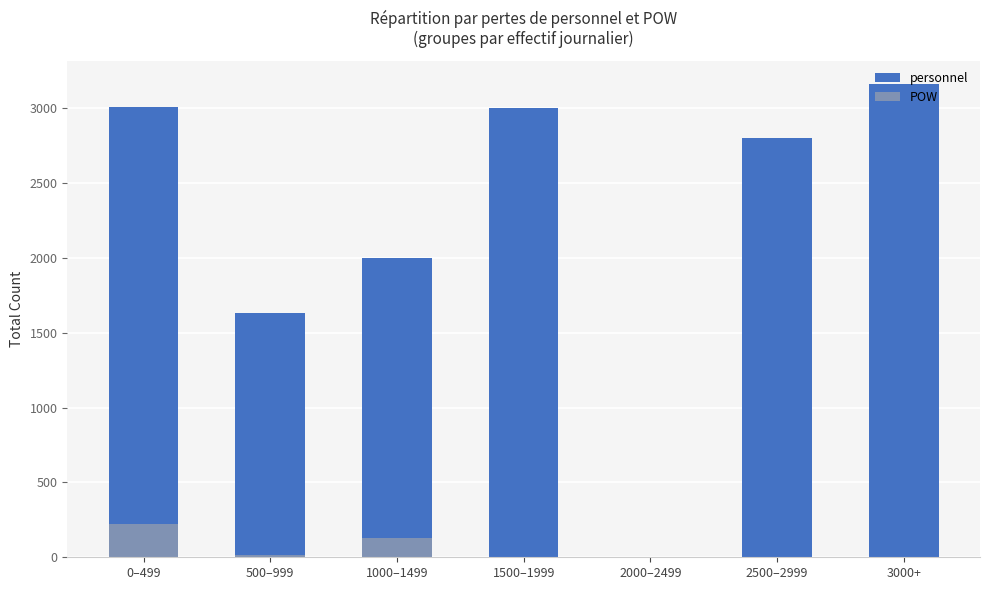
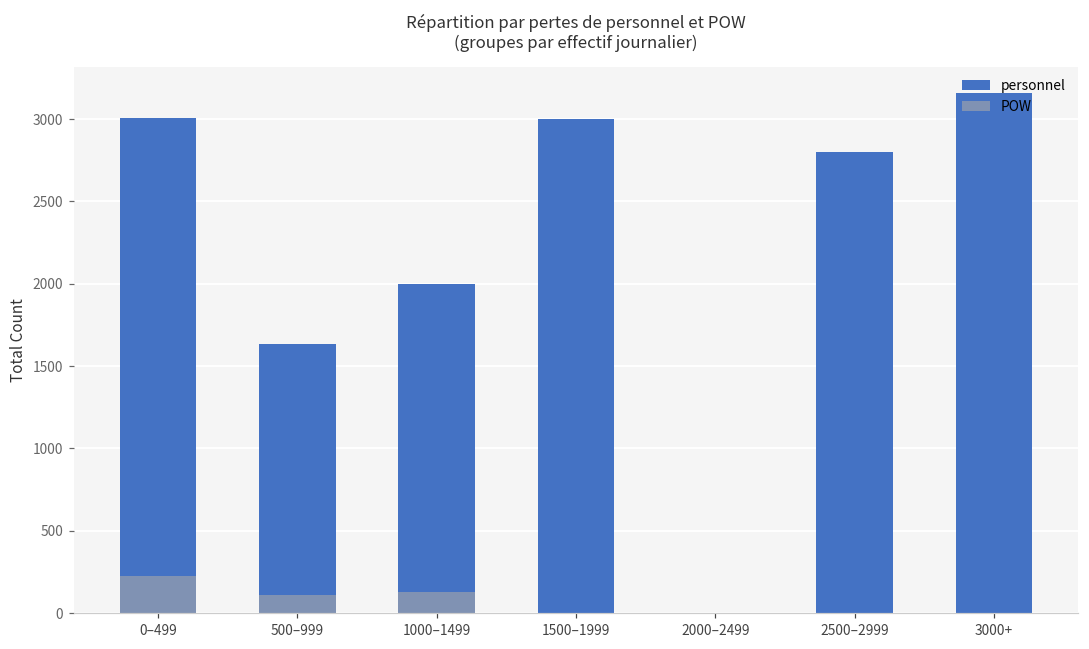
POW, 500–999: 20 -> 110
